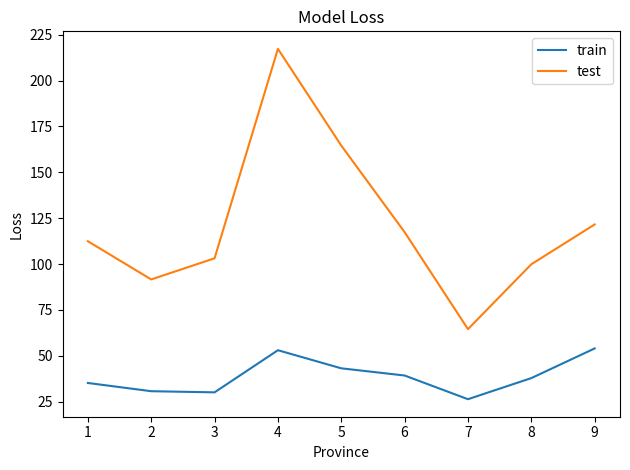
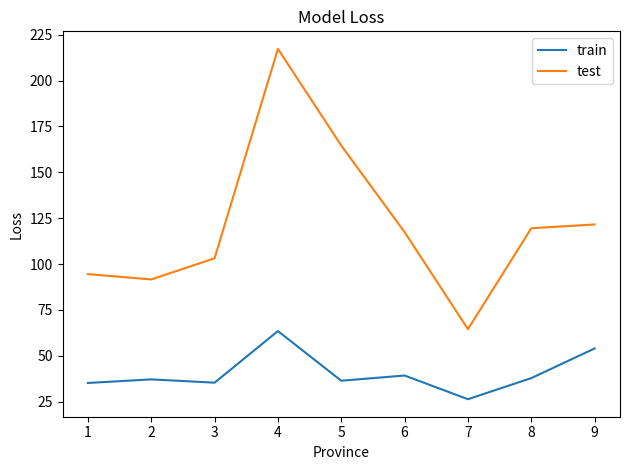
test, 1: 112 -> 95
train, 2: 31 -> 37
train, 3: 30 -> 35
train, 4: 53 -> 64
train, 5: 43 -> 36
test, 8: 100 -> 120
